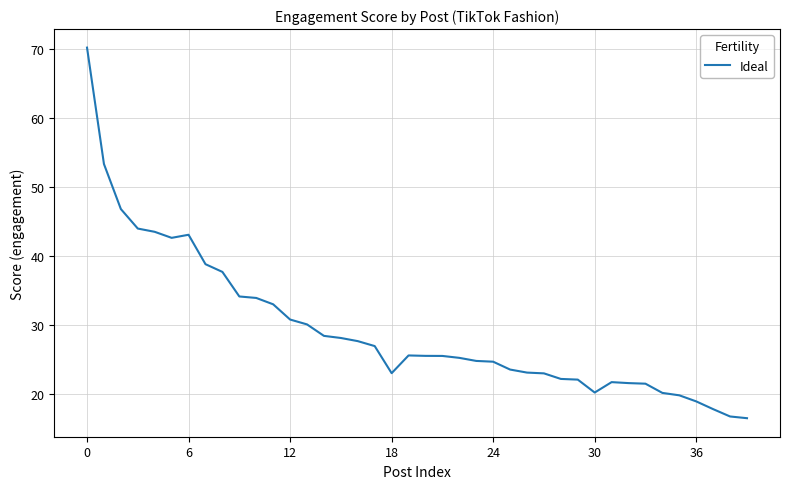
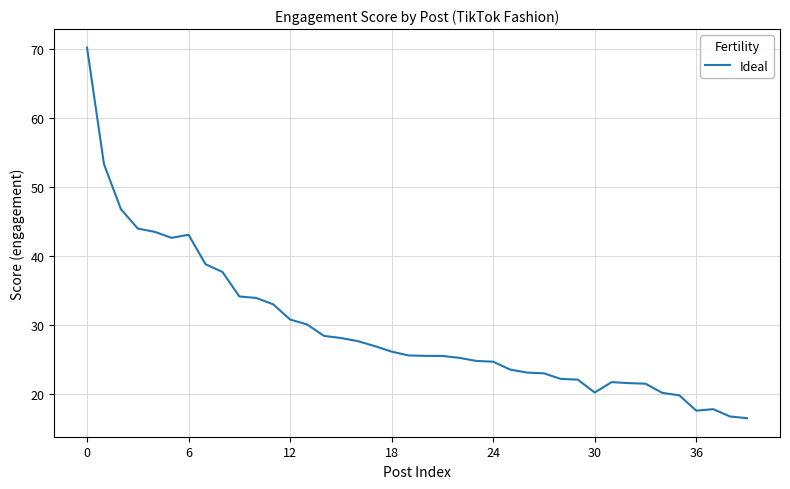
18: 23 -> 26
36: 19 -> 18
